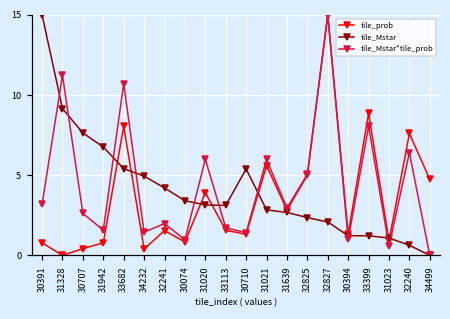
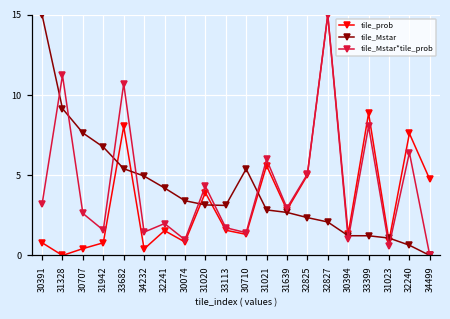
tile_Mstar*tile_prob, 31020: 6.0 -> 4.3
